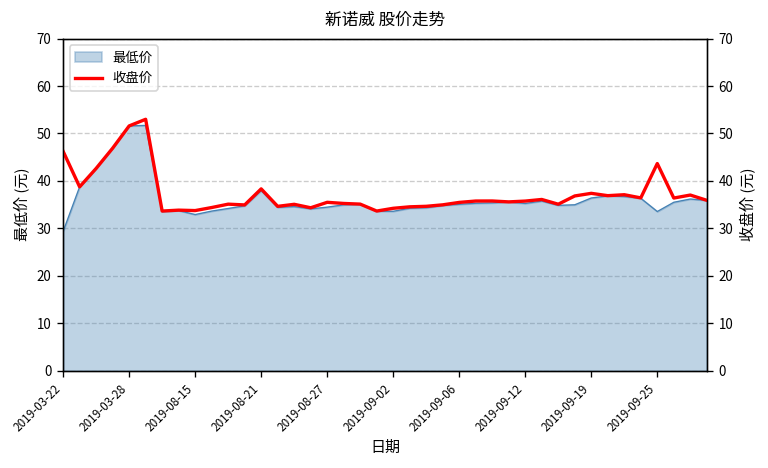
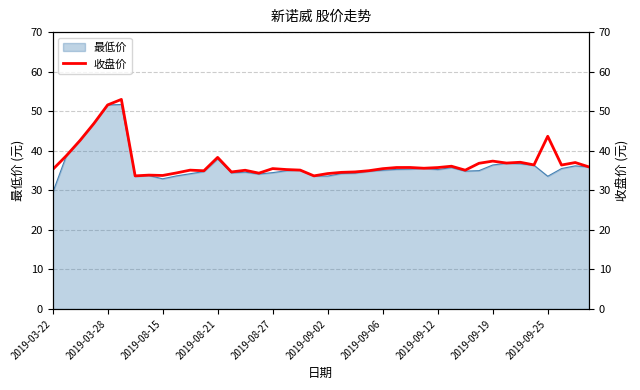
收盘价, 2019-03-22: 46 -> 35
